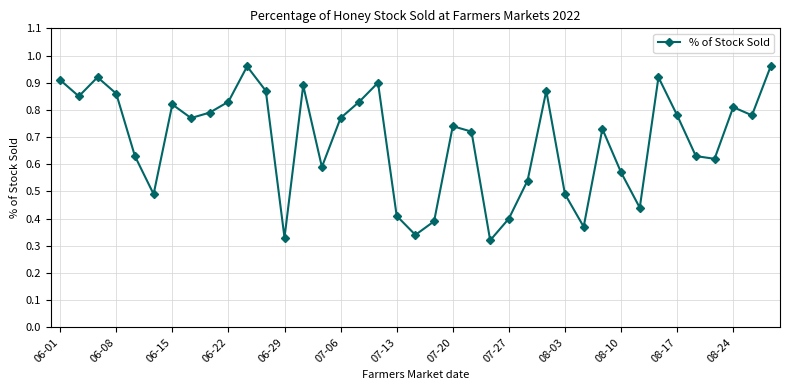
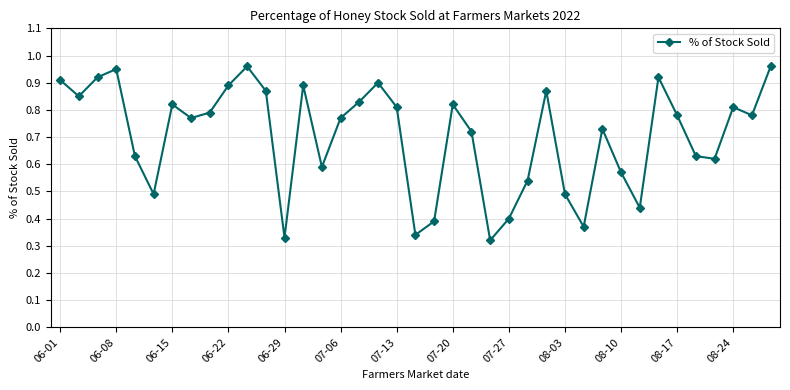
06-08: 0.86 -> 0.95
06-22: 0.83 -> 0.89
07-13: 0.41 -> 0.81
07-20: 0.74 -> 0.82
